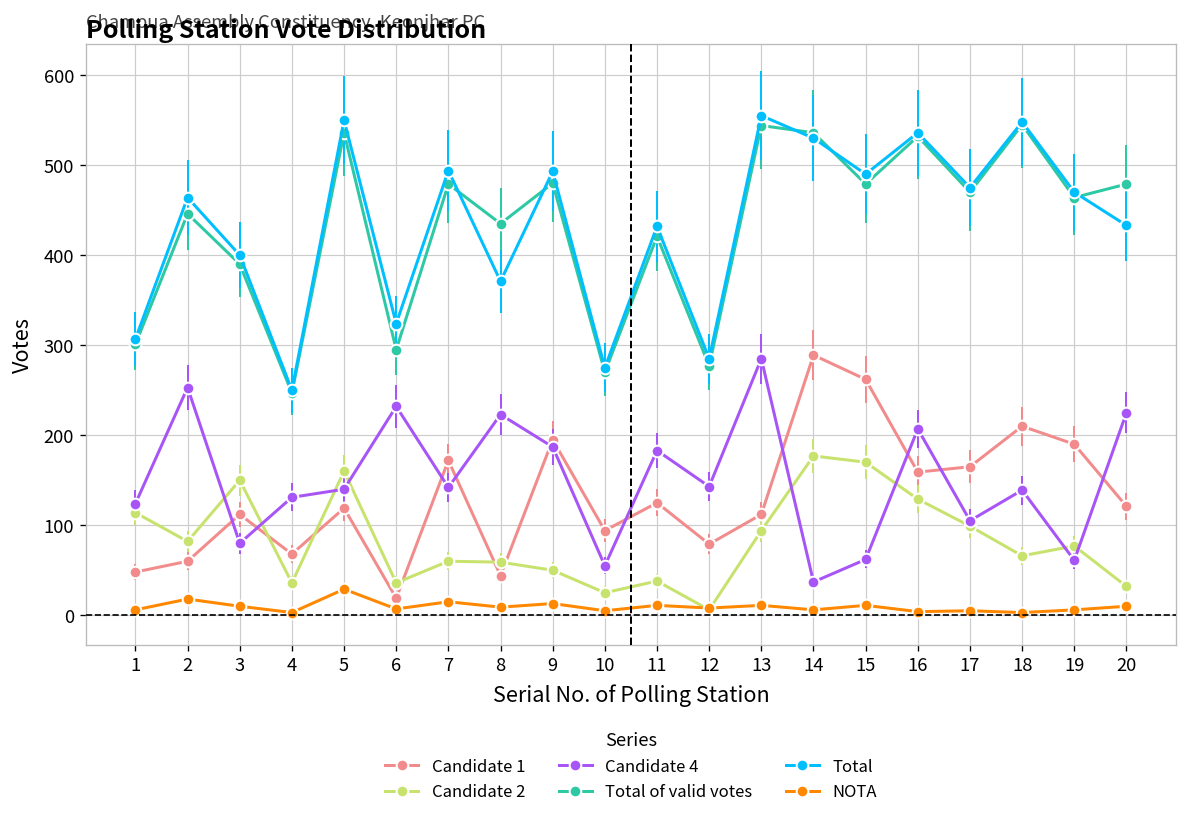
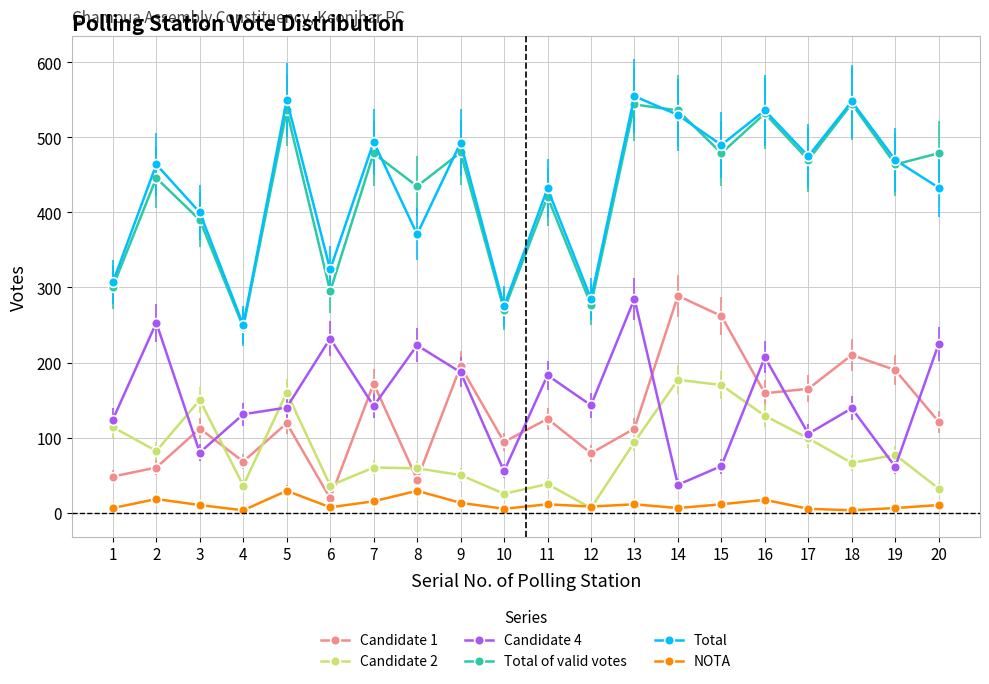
NOTA, 8: 10 -> 30
NOTA, 16: 0 -> 20
